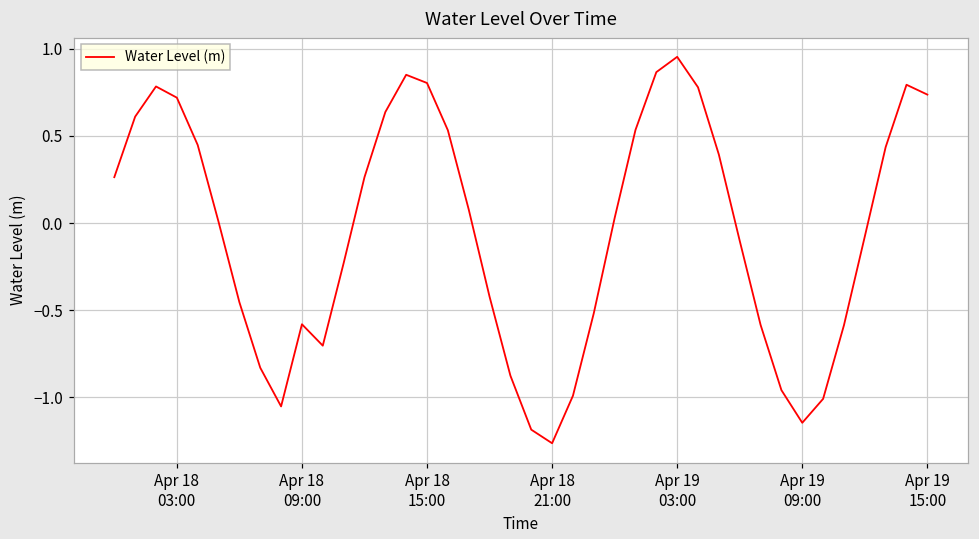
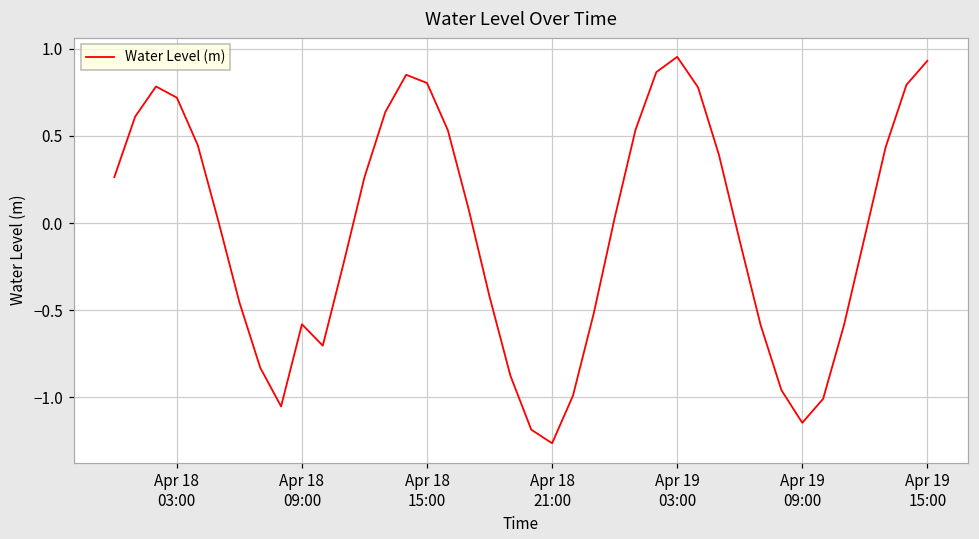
Apr 19 15:00: 0.74 -> 0.93
